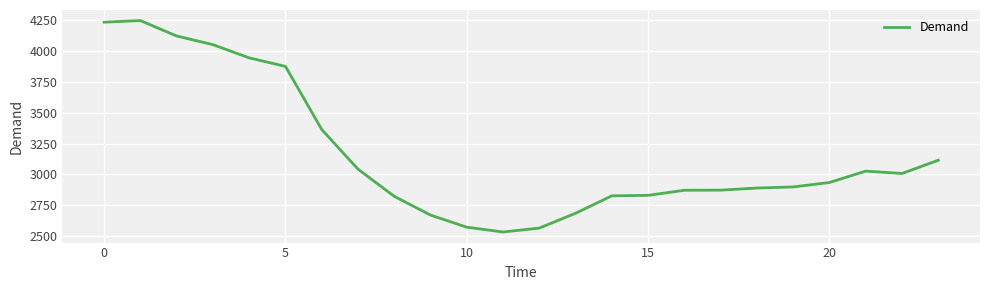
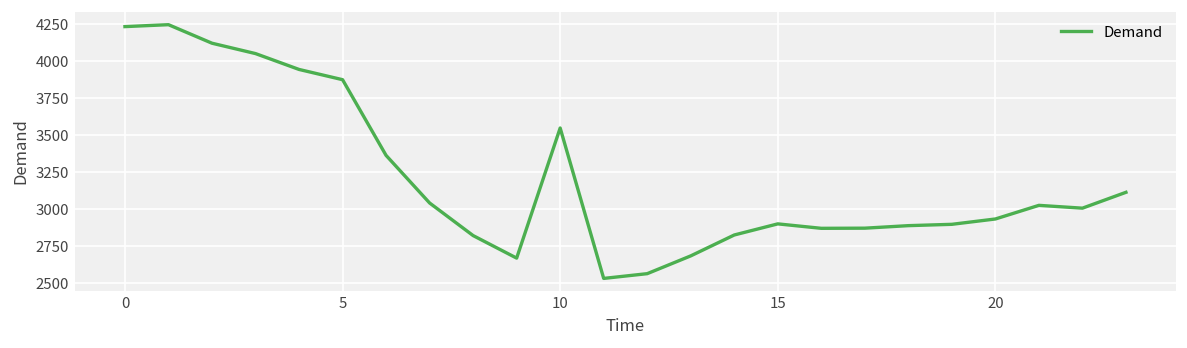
10: 2570 -> 3550
15: 2830 -> 2900
